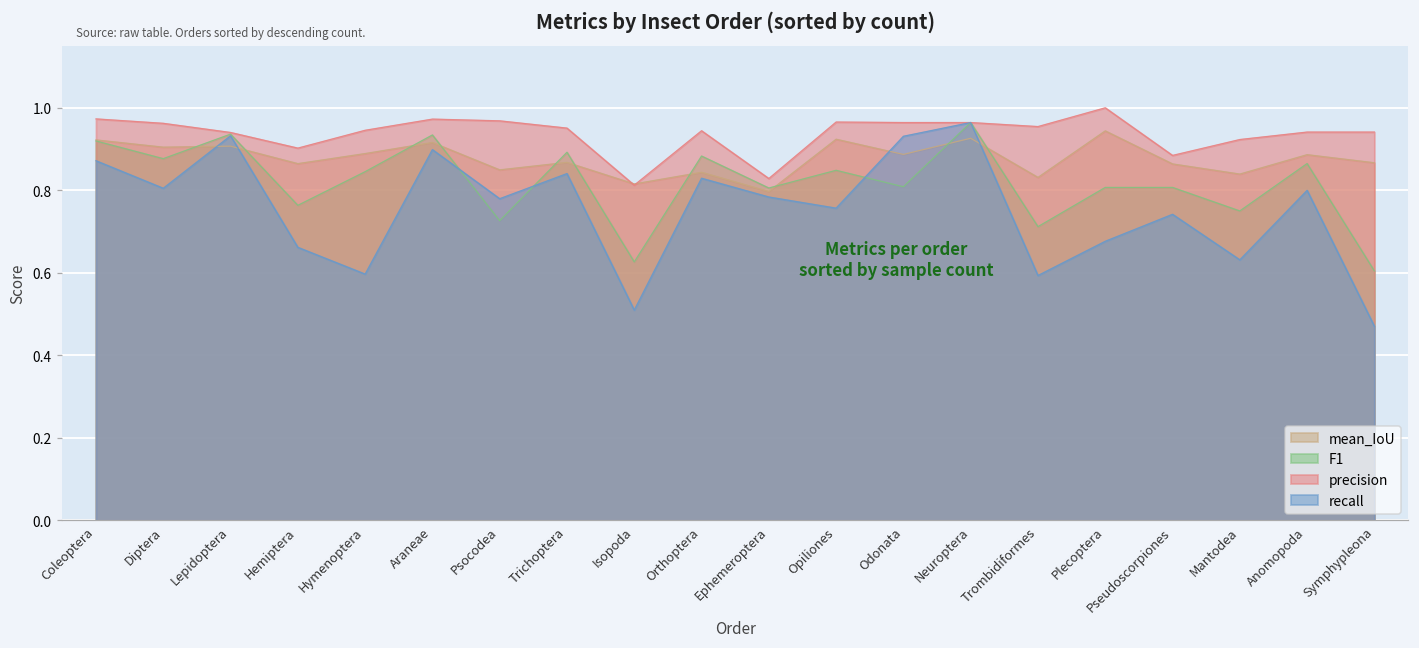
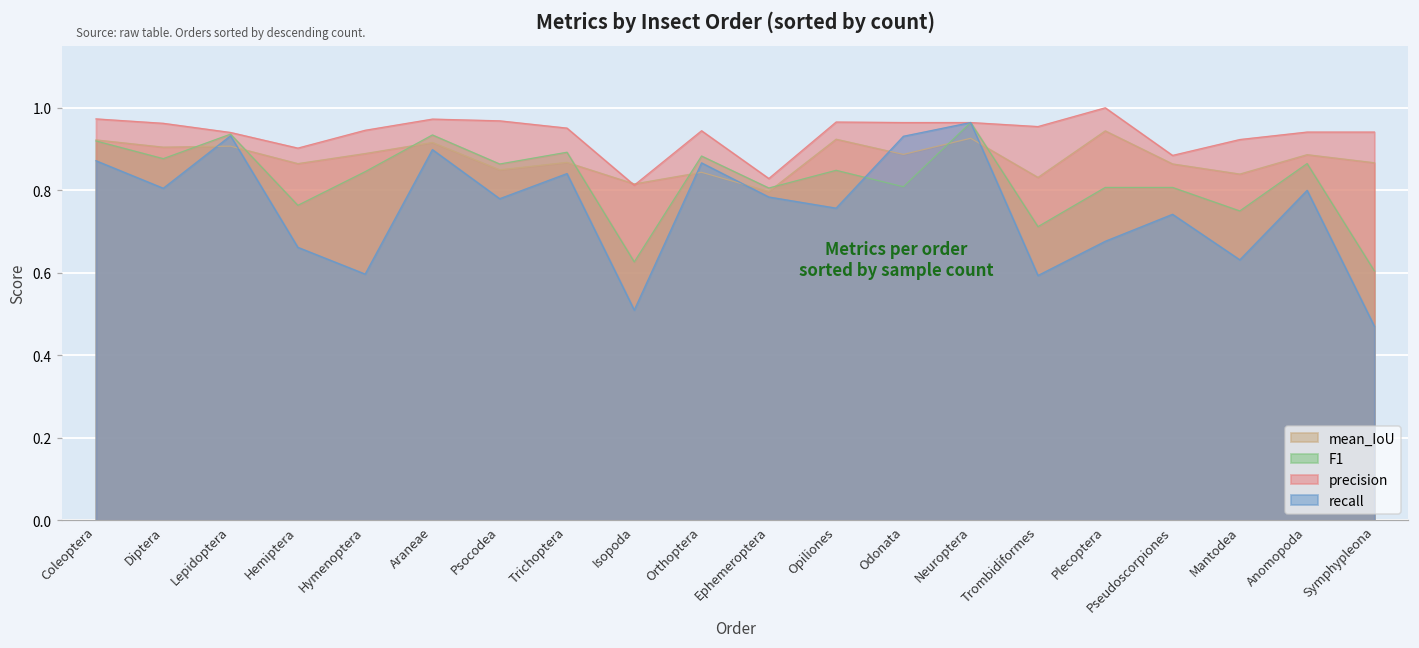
F1, Psocodea: 0.73 -> 0.86
recall, Orthoptera: 0.83 -> 0.87
